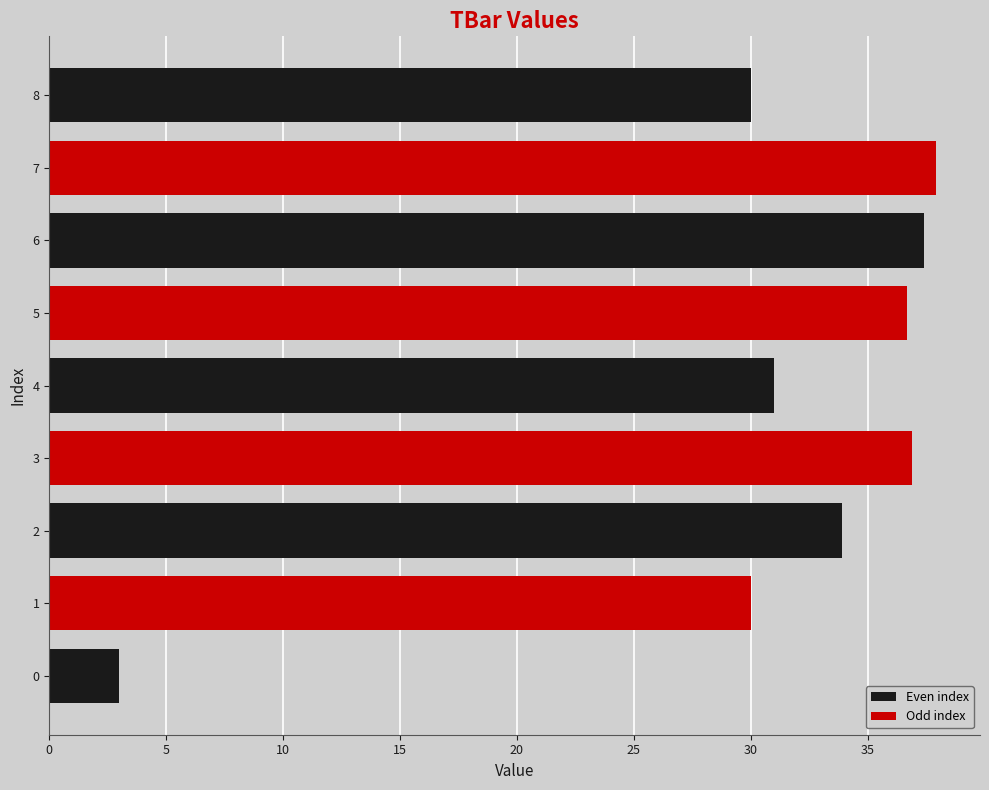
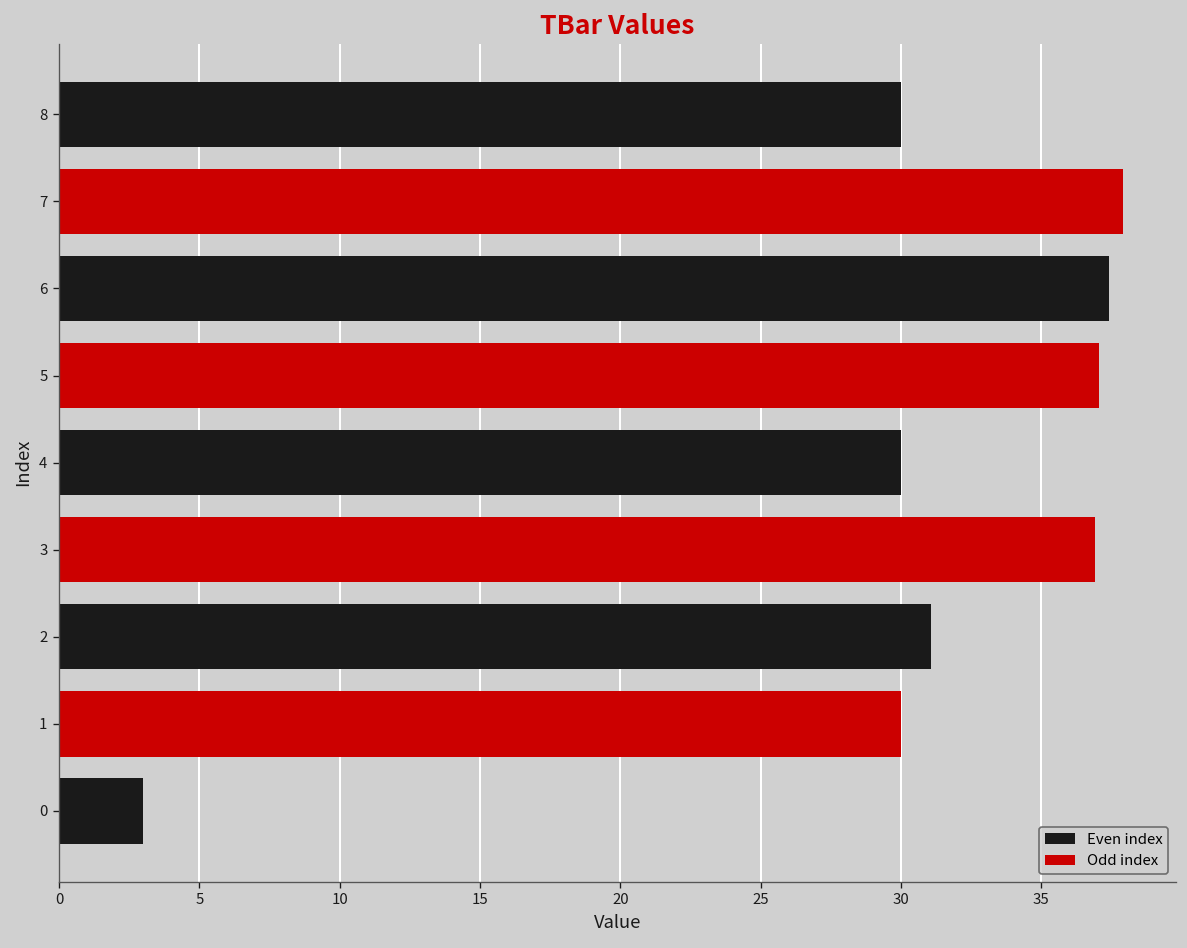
5: 36.7 -> 37.1
4: 31 -> 30
2: 33.9 -> 31.1
